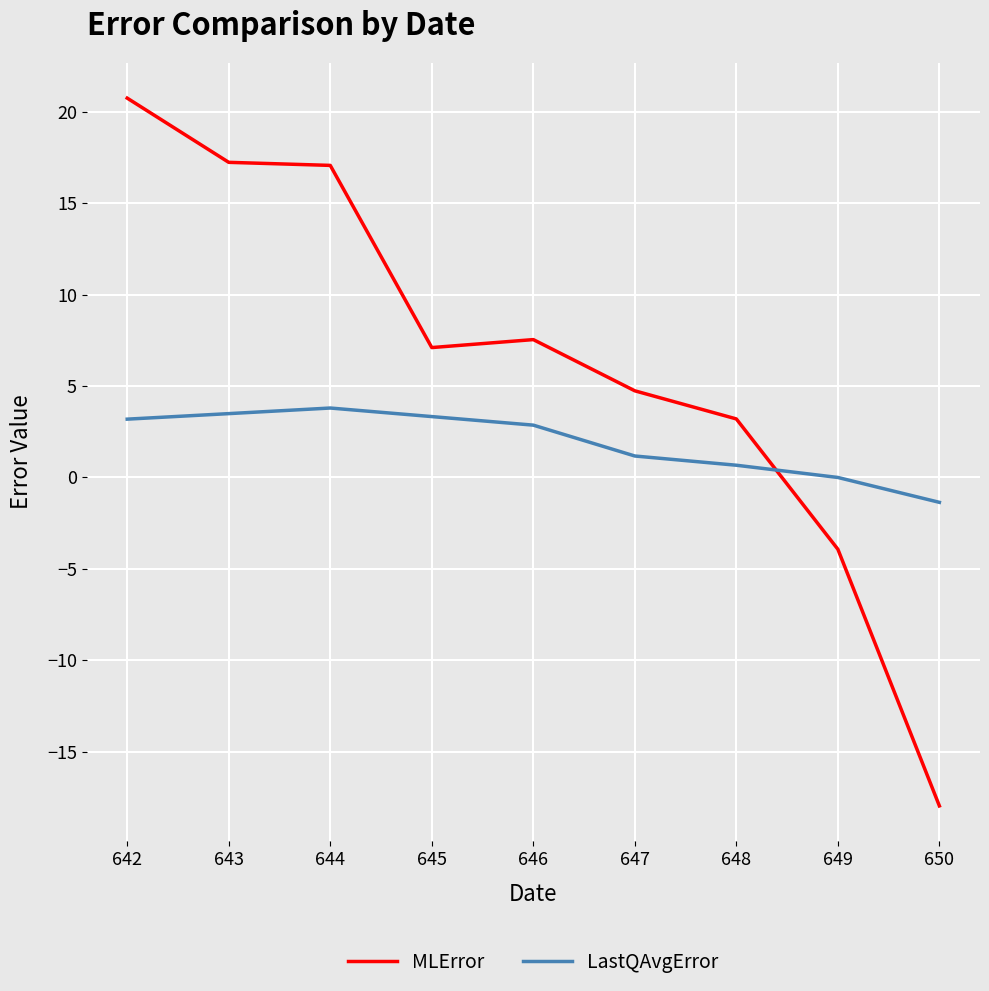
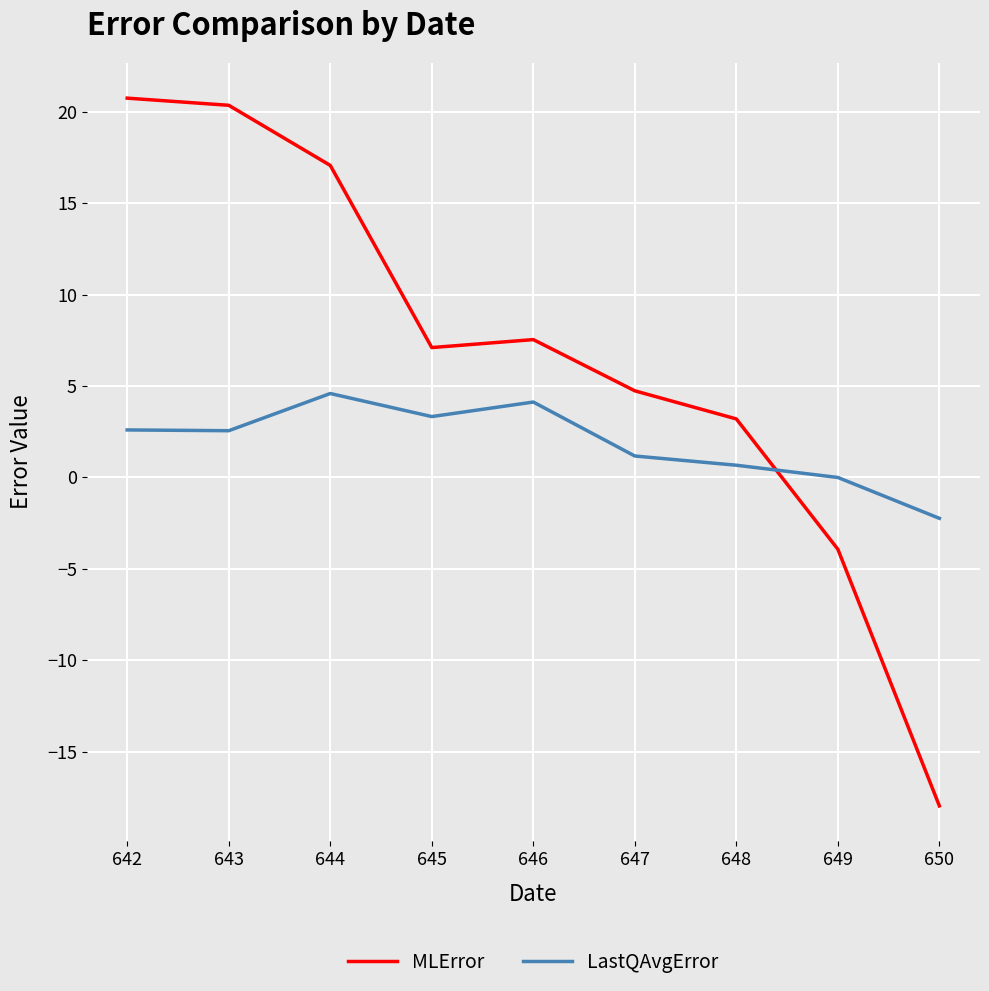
LastQAvgError, 642: 3.2 -> 2.6
MLError, 643: 17.2 -> 20.4
LastQAvgError, 643: 3.5 -> 2.6
LastQAvgError, 644: 3.8 -> 4.6
LastQAvgError, 646: 2.9 -> 4.1
LastQAvgError, 650: -1.4 -> -2.2
